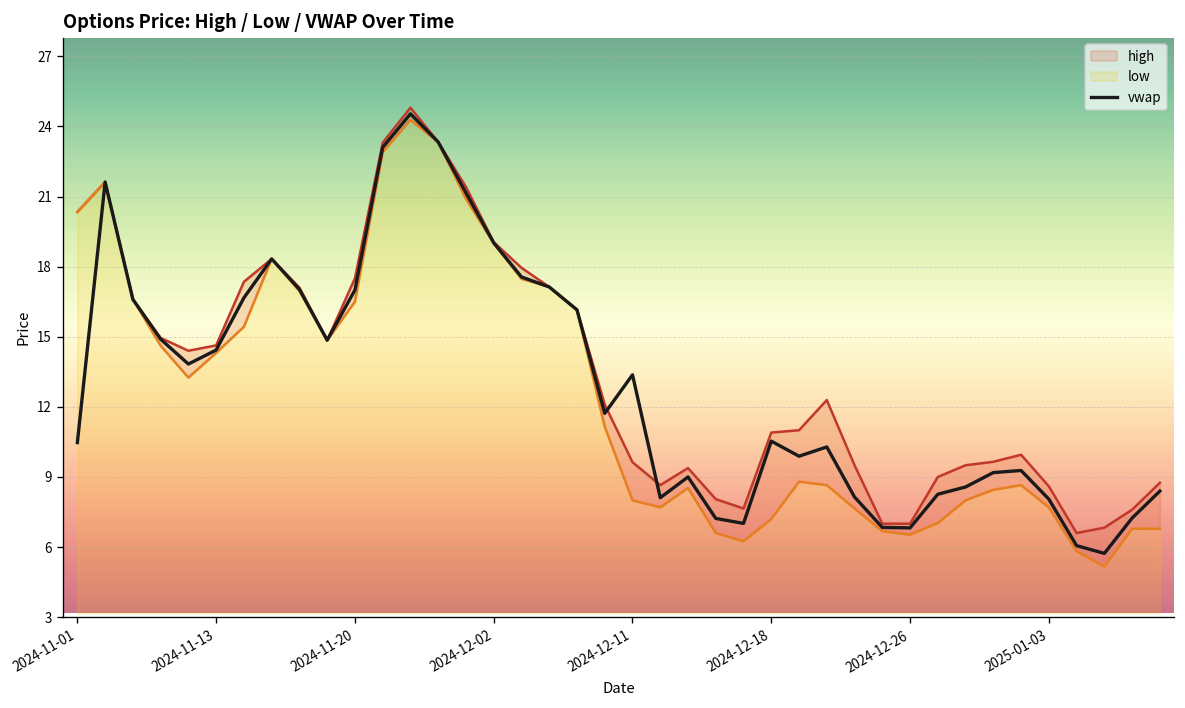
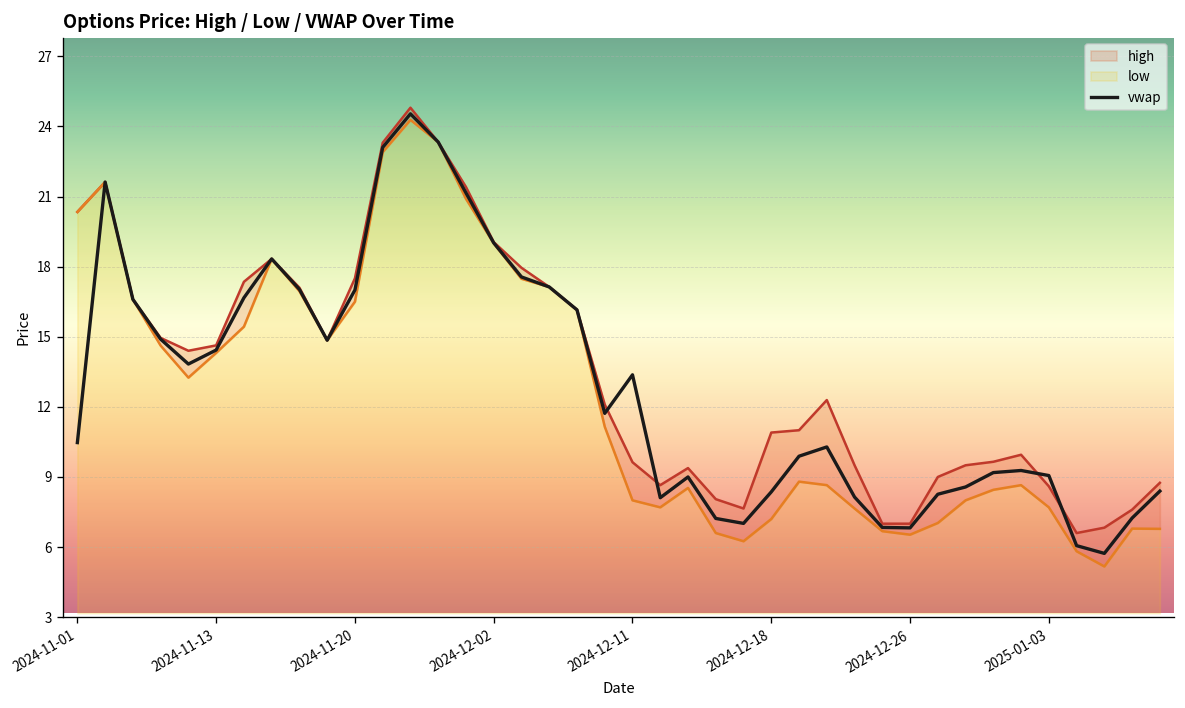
vwap, 2024-12-18: 10.5 -> 8.4
vwap, 2025-01-03: 8.1 -> 9.1
